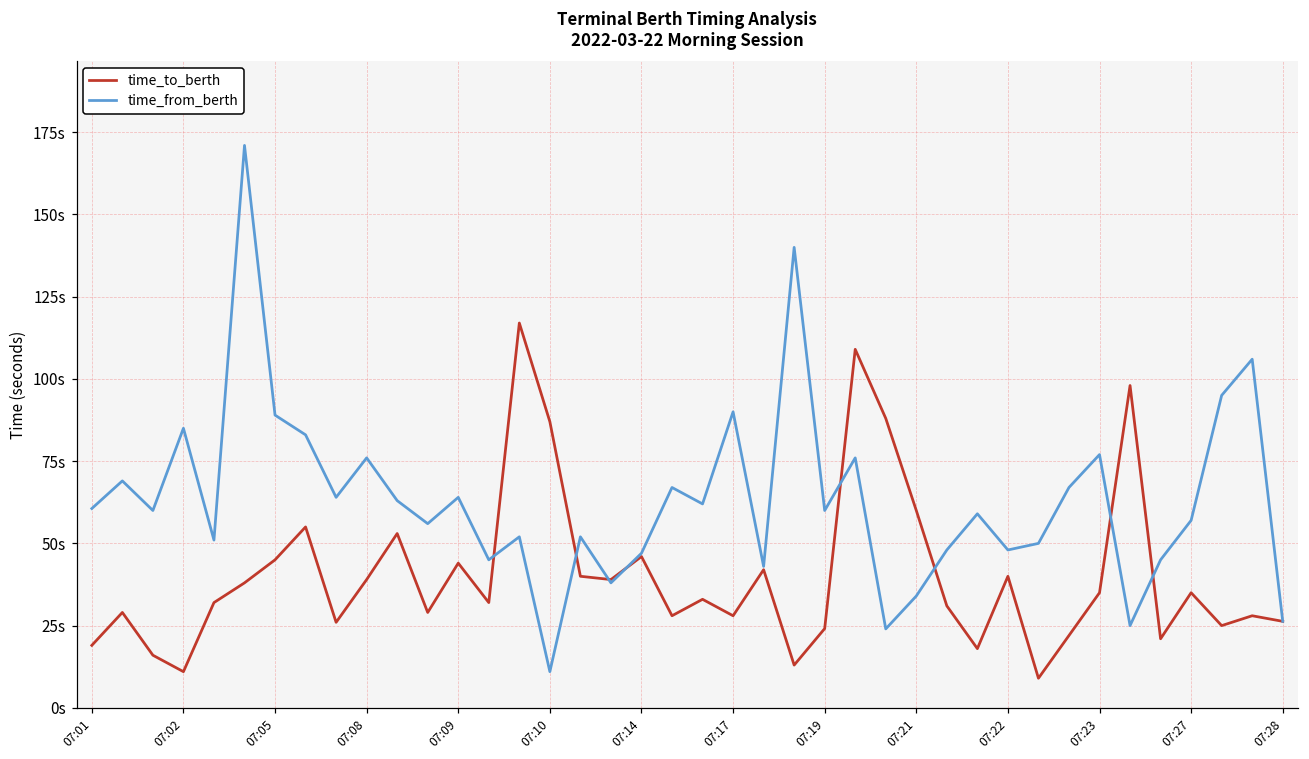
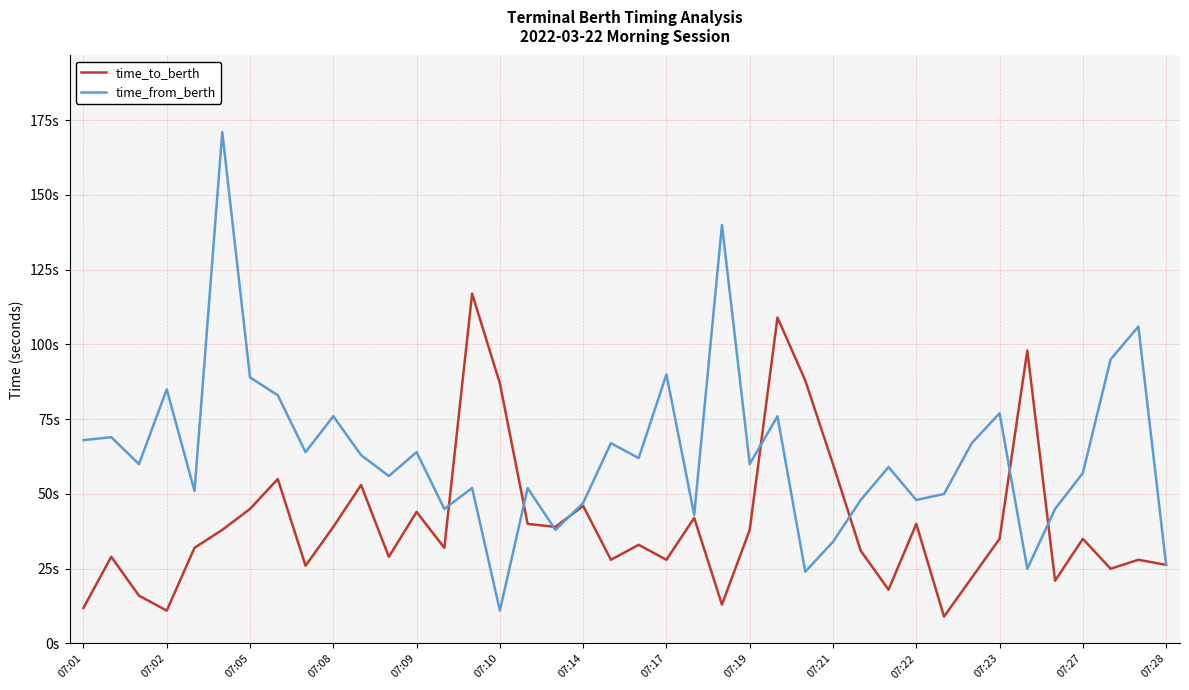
time_to_berth, 07:01: 19s -> 12s
time_from_berth, 07:01: 61s -> 68s
time_to_berth, 07:19: 24s -> 38s
